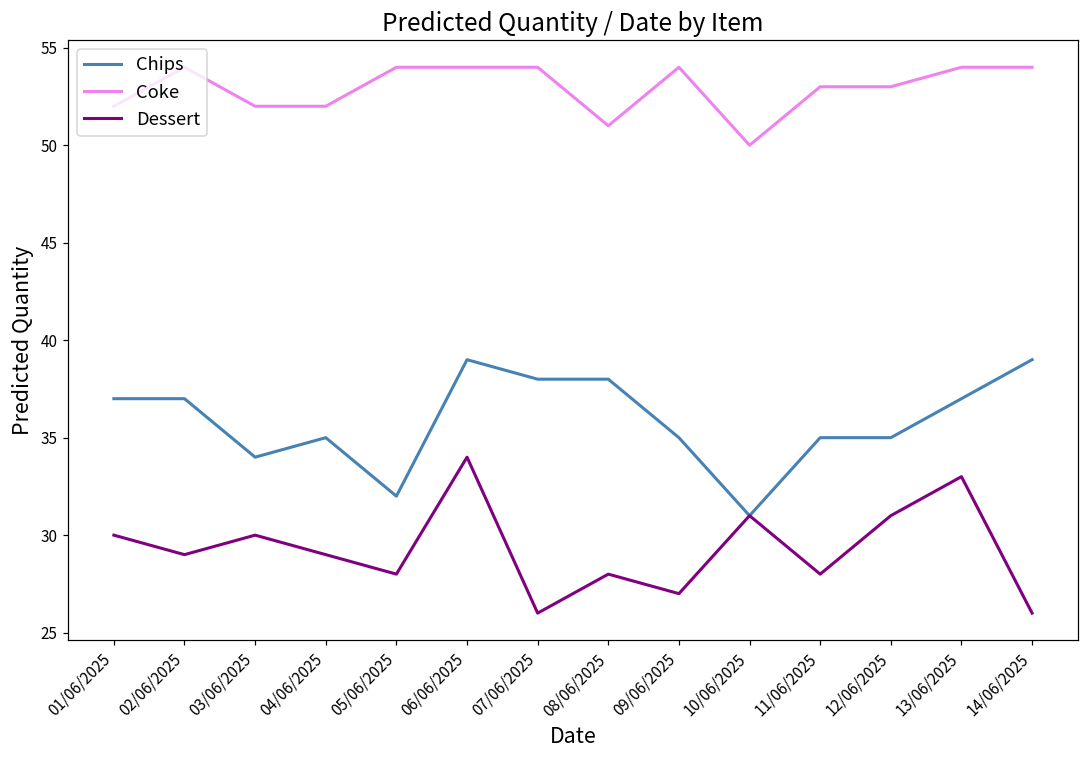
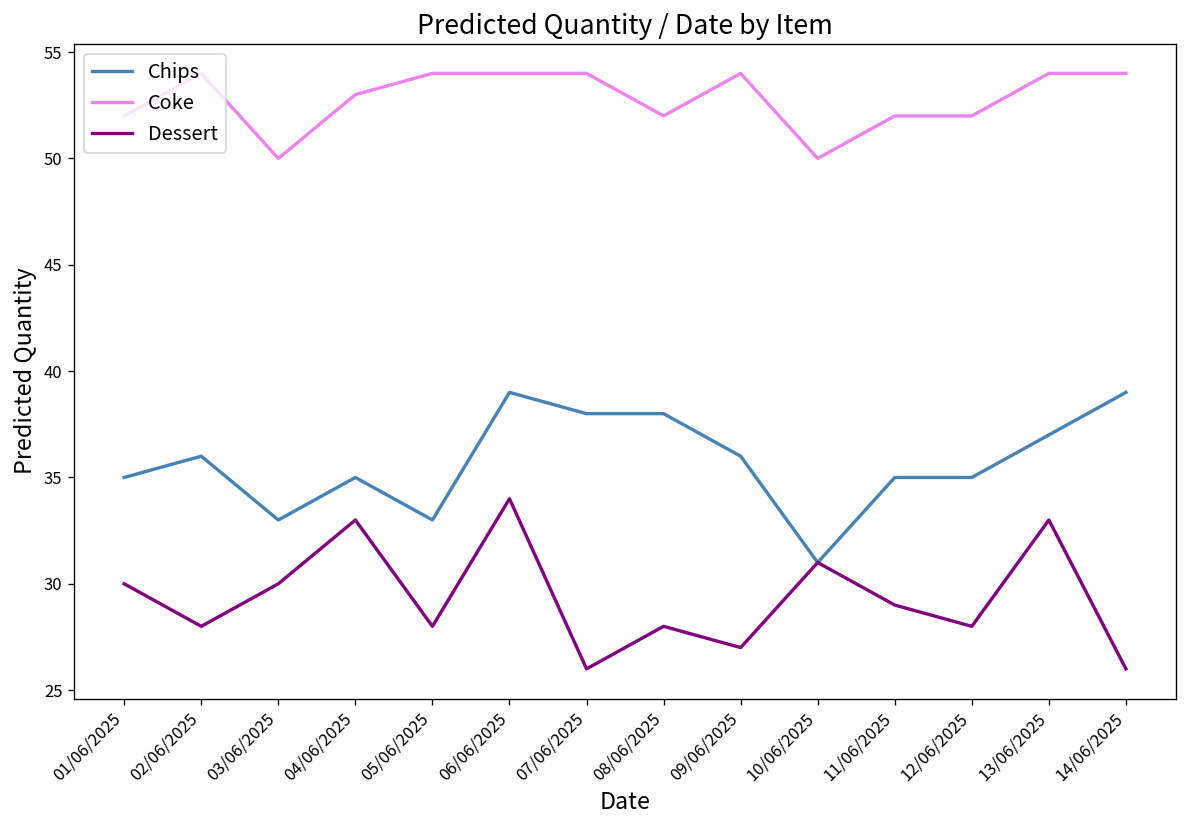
Chips, 01/06/2025: 37 -> 35
Chips, 02/06/2025: 37 -> 36
Dessert, 02/06/2025: 29 -> 28
Chips, 03/06/2025: 34 -> 33
Coke, 03/06/2025: 52 -> 50
Coke, 04/06/2025: 52 -> 53
Dessert, 04/06/2025: 29 -> 33
Chips, 05/06/2025: 32 -> 33
Coke, 08/06/2025: 51 -> 52
Chips, 09/06/2025: 35 -> 36
Coke, 11/06/2025: 53 -> 52
Dessert, 11/06/2025: 28 -> 29
Coke, 12/06/2025: 53 -> 52
Dessert, 12/06/2025: 31 -> 28
